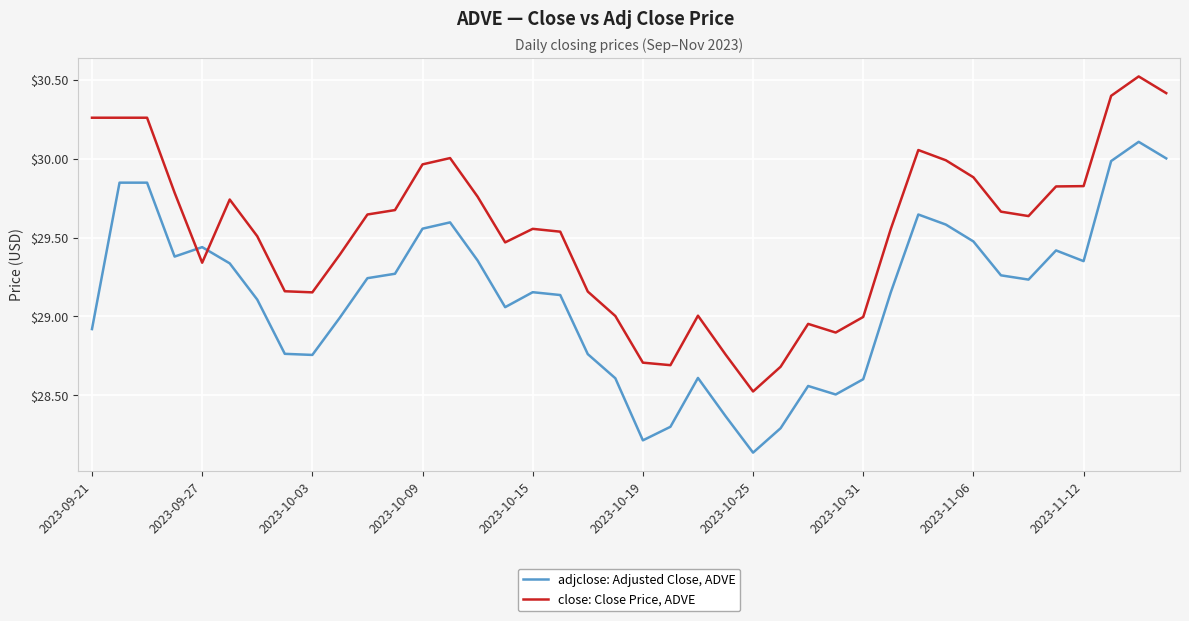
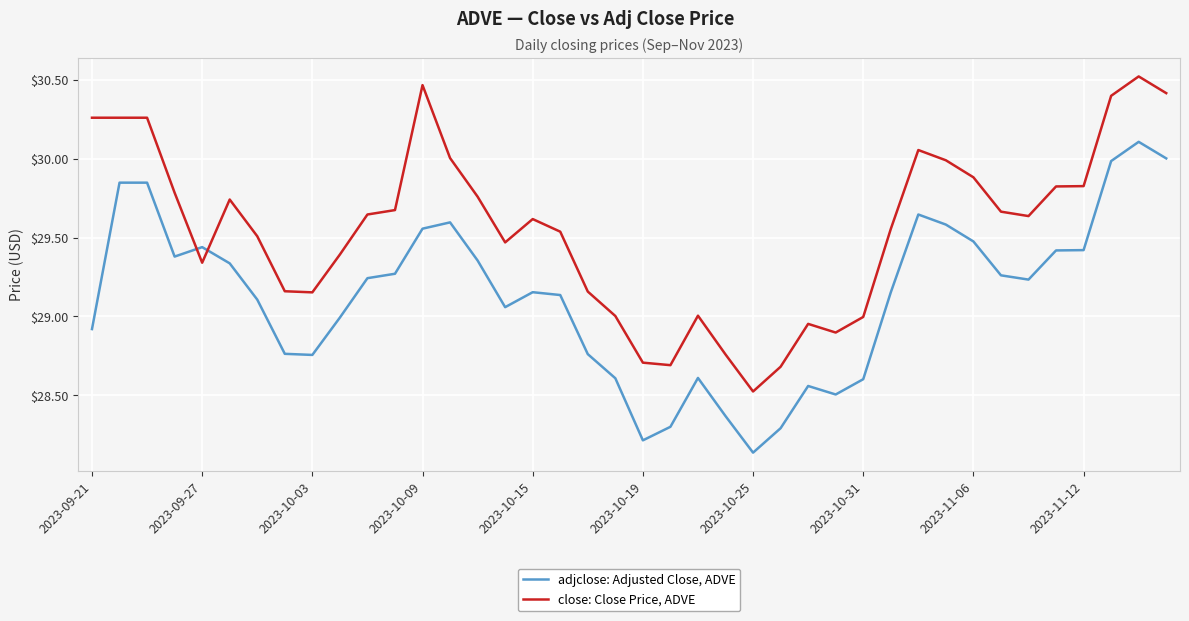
close: Close Price, ADVE, 2023-10-09: $29.96 -> $30.47
close: Close Price, ADVE, 2023-10-15: $29.56 -> $29.62
adjclose: Adjusted Close, ADVE, 2023-11-12: $29.35 -> $29.42
